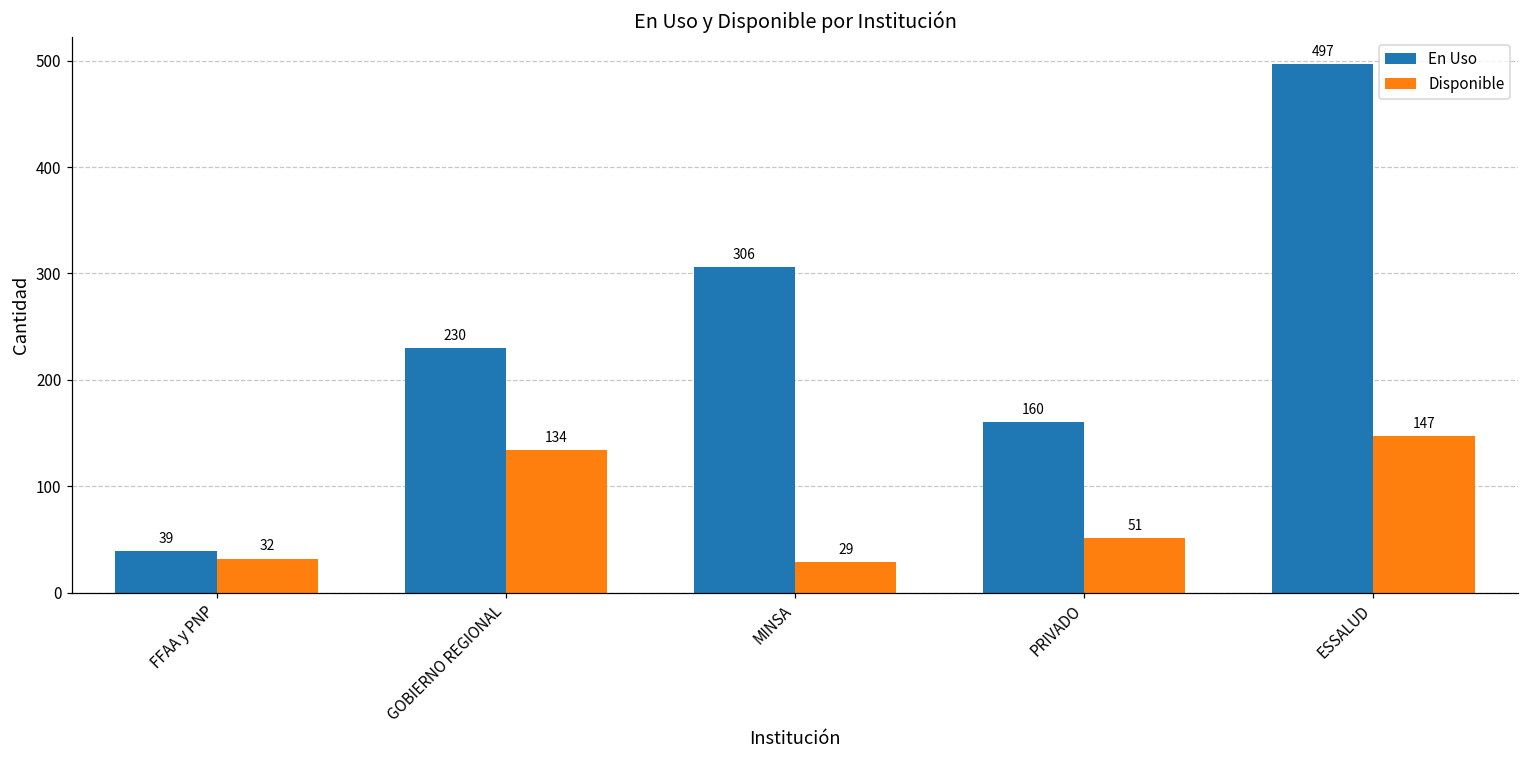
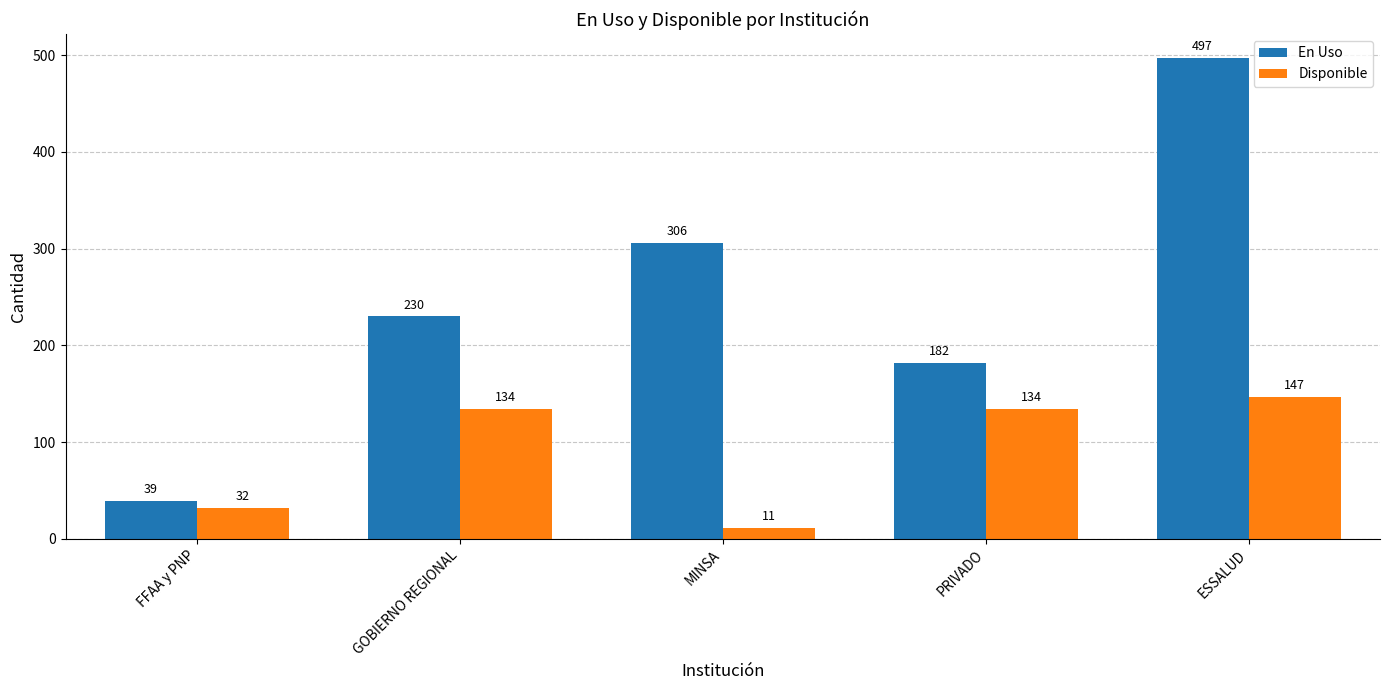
Disponible, MINSA: 29 -> 11
En Uso, PRIVADO: 160 -> 182
Disponible, PRIVADO: 51 -> 134
